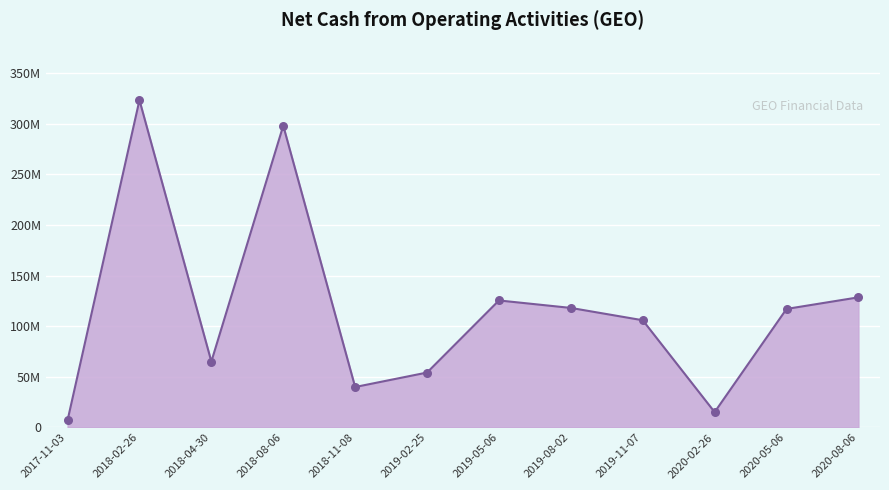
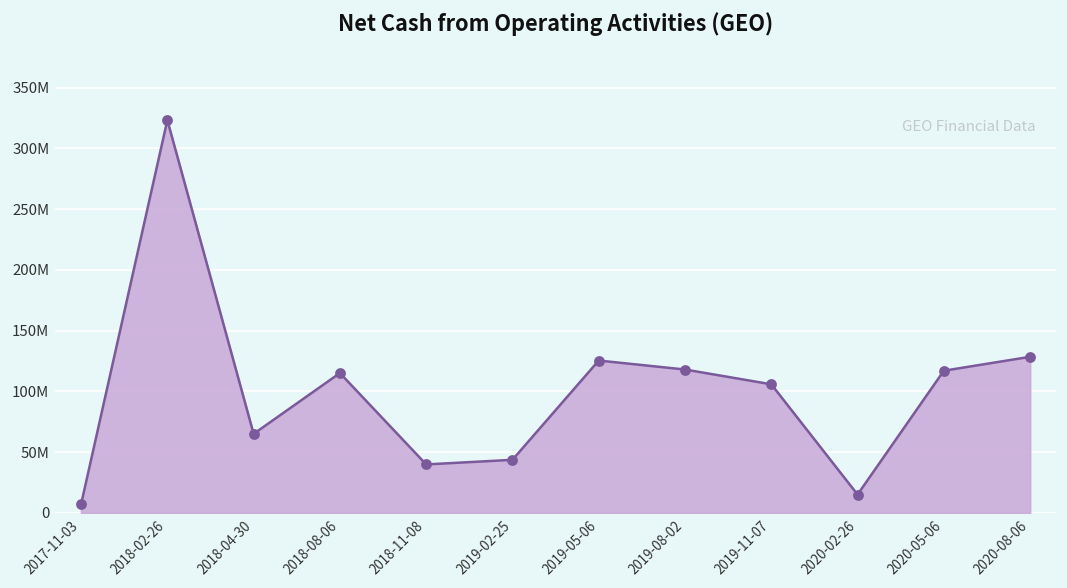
2018-08-06: 298000000 -> 115000000
2019-02-25: 54000000 -> 44000000
